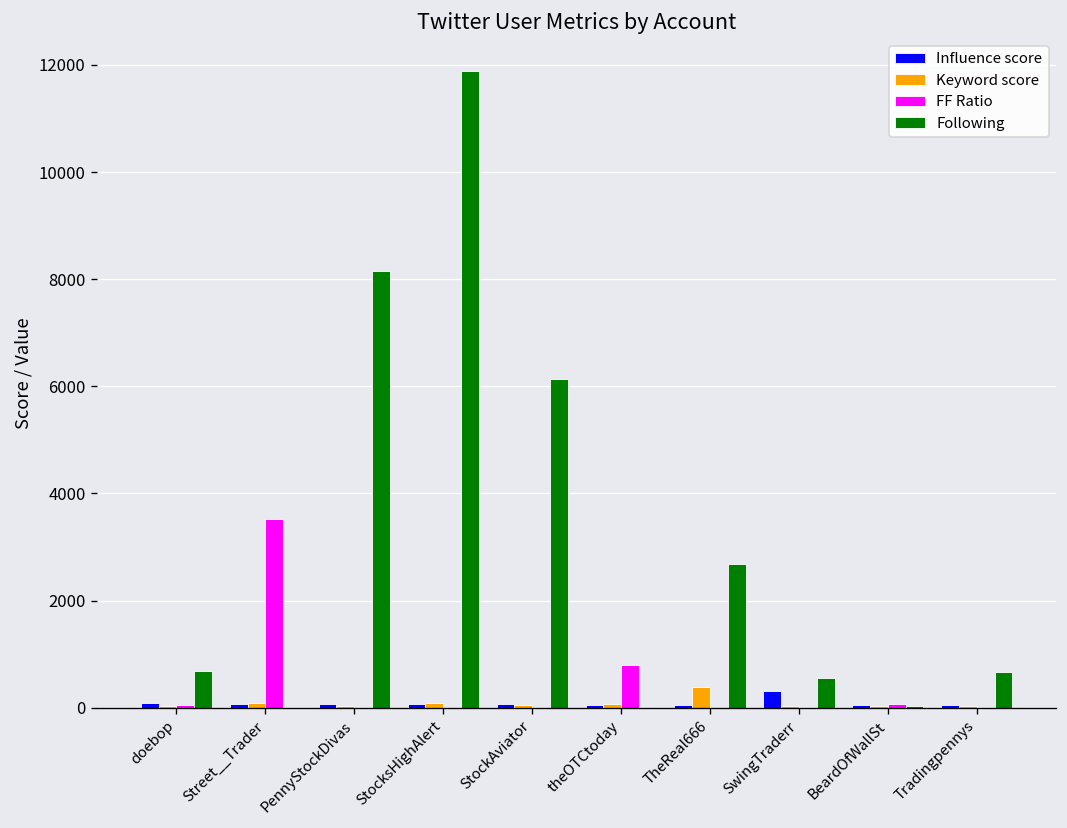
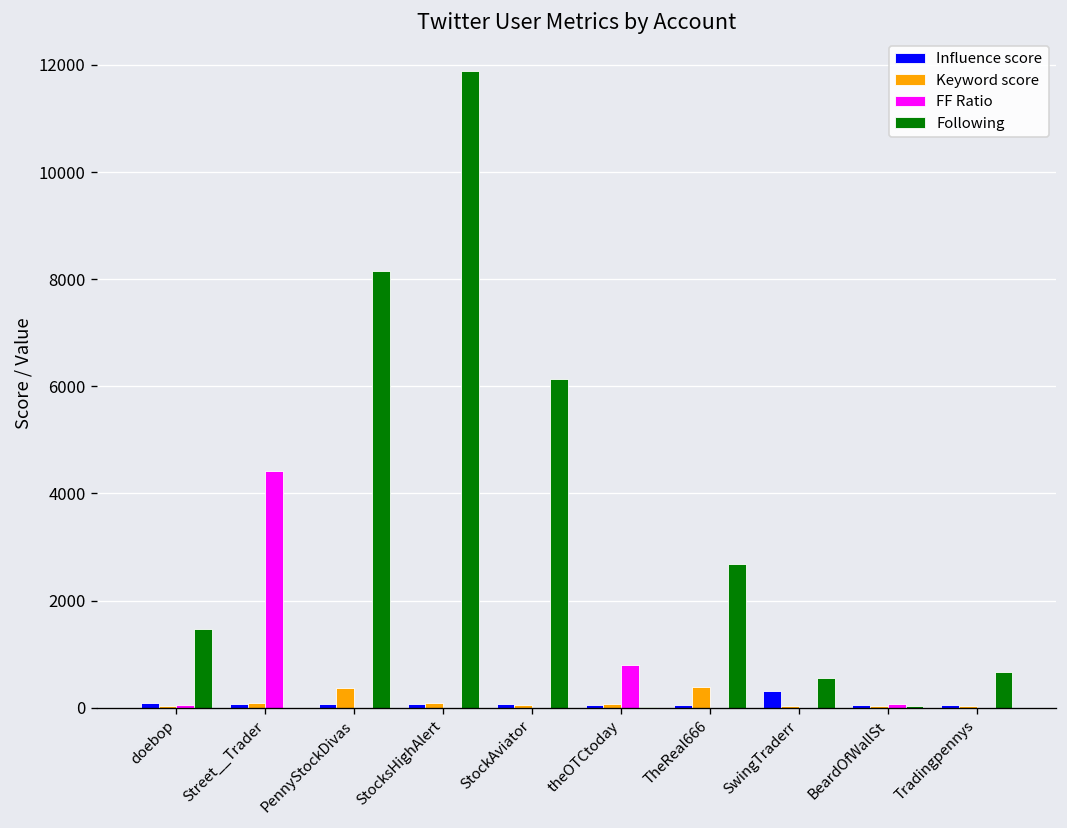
Following, doebop: 700 -> 1500
FF Ratio, Street__Trader: 3500 -> 4400
Keyword score, PennyStockDivas: 0 -> 400
